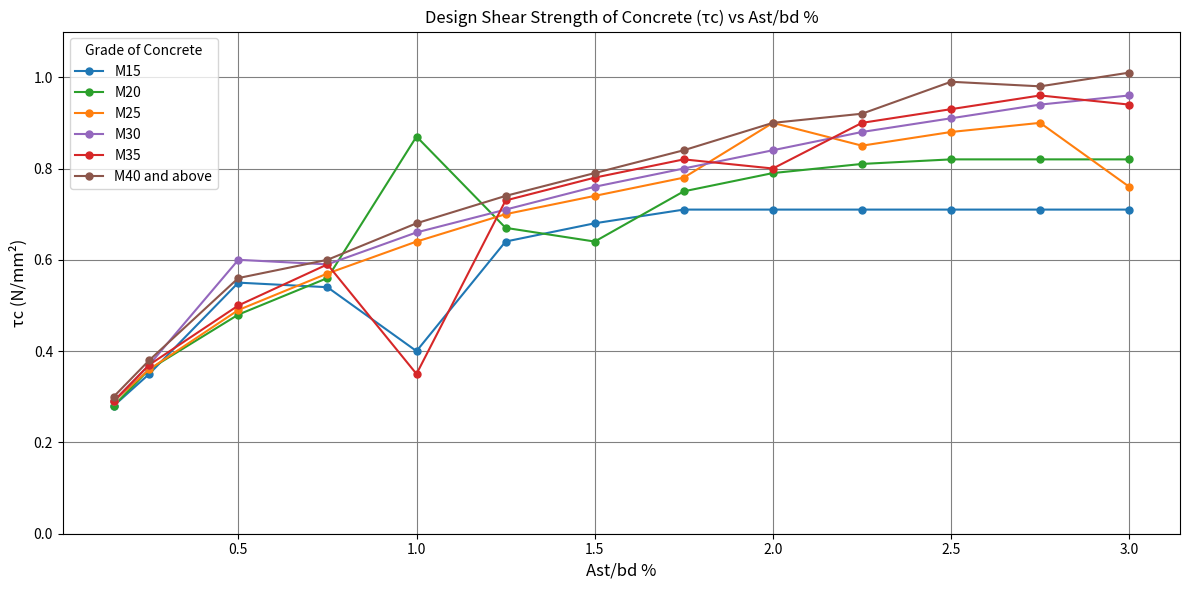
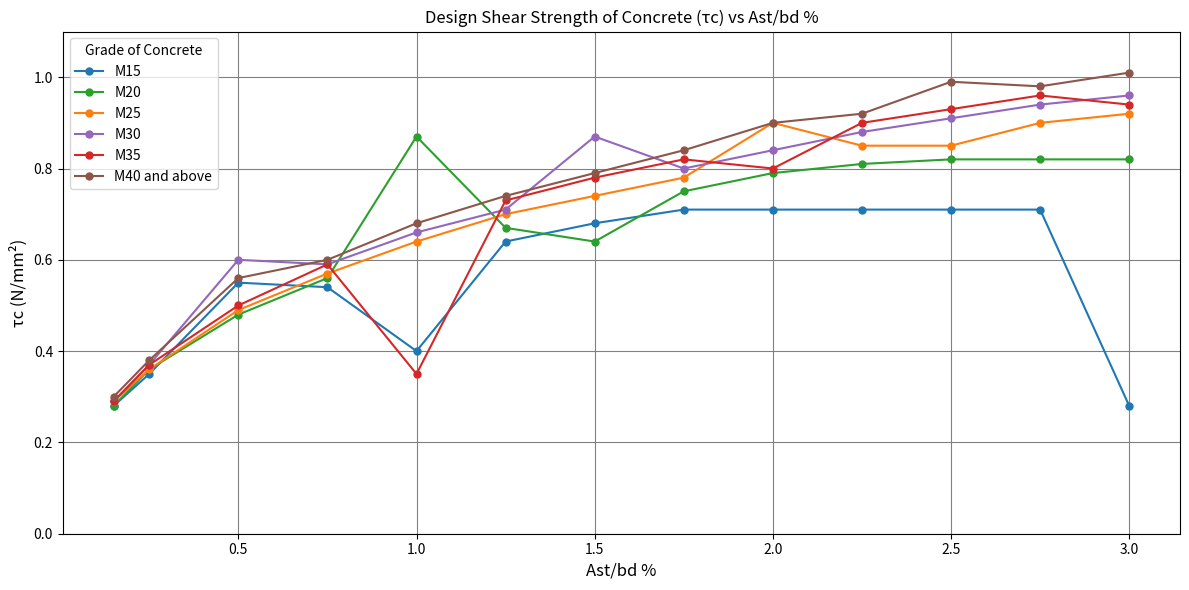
M30, 1.5: 0.76 -> 0.87
M25, 2.5: 0.88 -> 0.85
M15, 3.0: 0.71 -> 0.28
M25, 3.0: 0.76 -> 0.92
